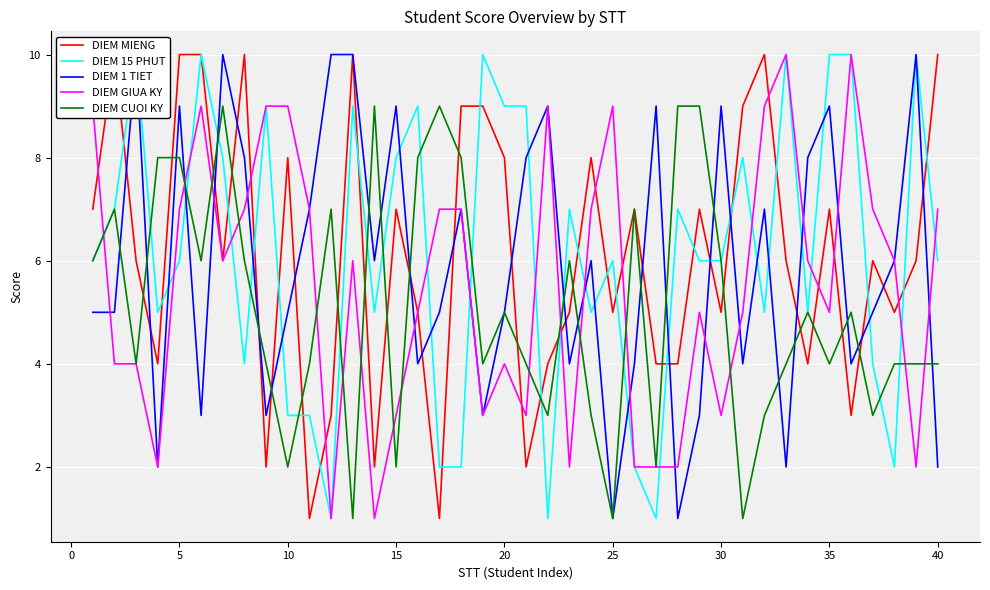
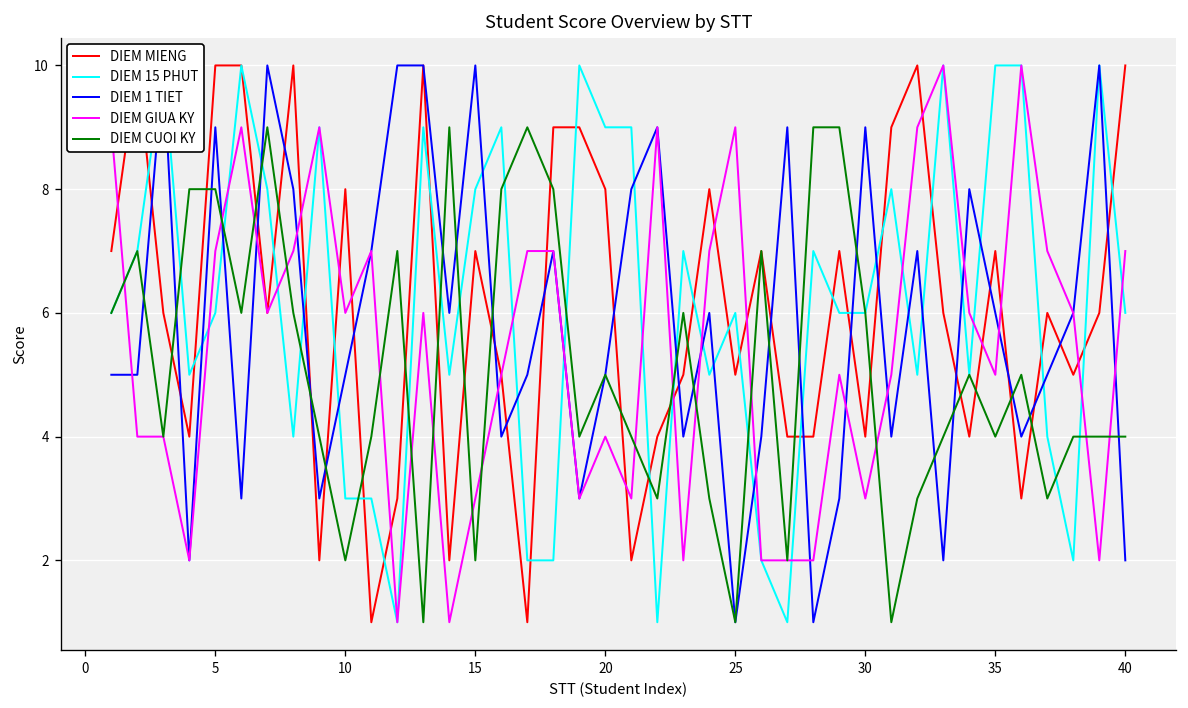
DIEM GIUA KY, 10: 9 -> 6
DIEM 1 TIET, 15: 9 -> 10
DIEM MIENG, 30: 5 -> 4
DIEM 1 TIET, 35: 9 -> 6
